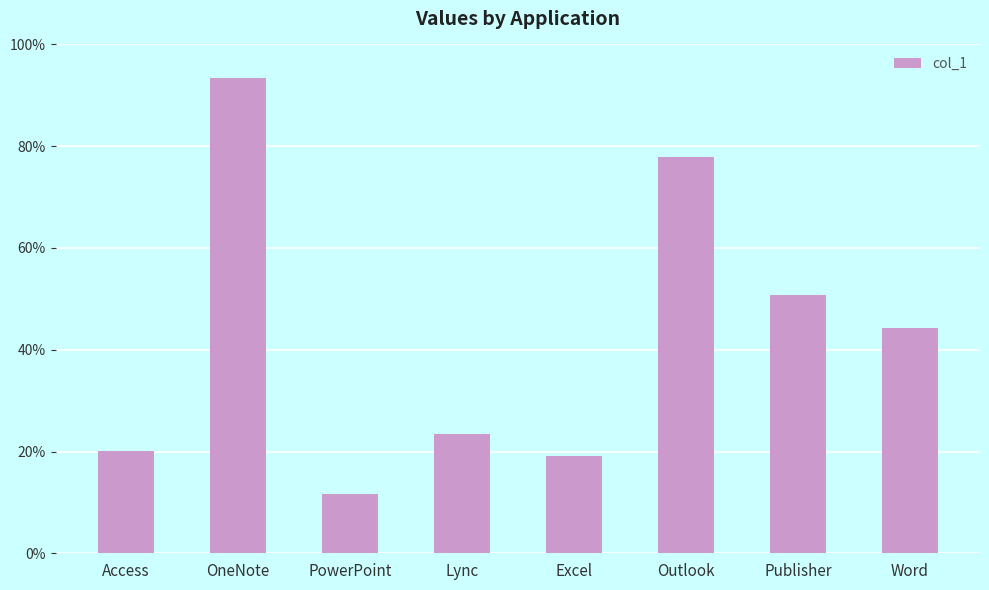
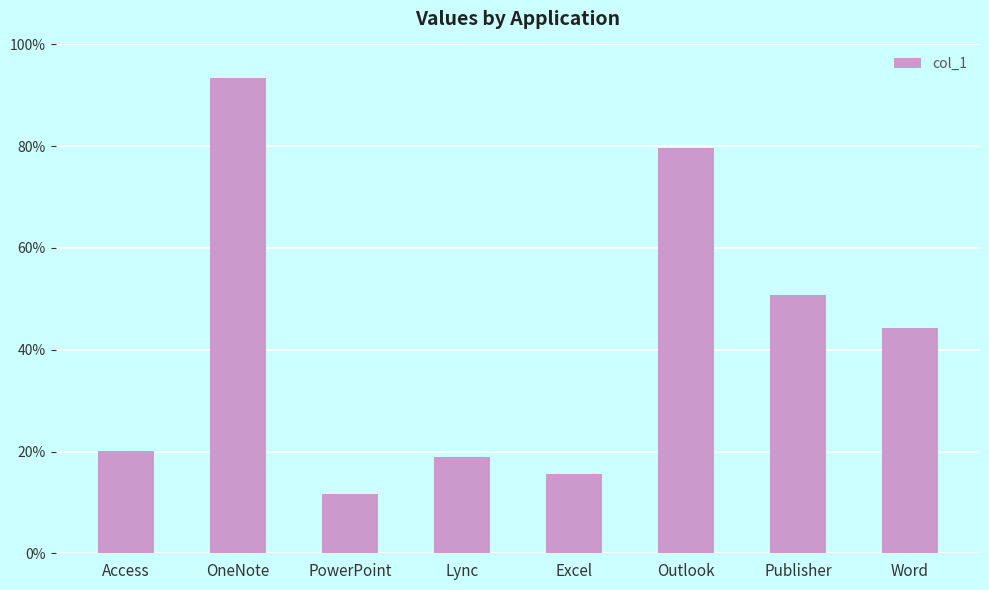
Lync: 23% -> 19%
Excel: 19% -> 16%
Outlook: 78% -> 80%
